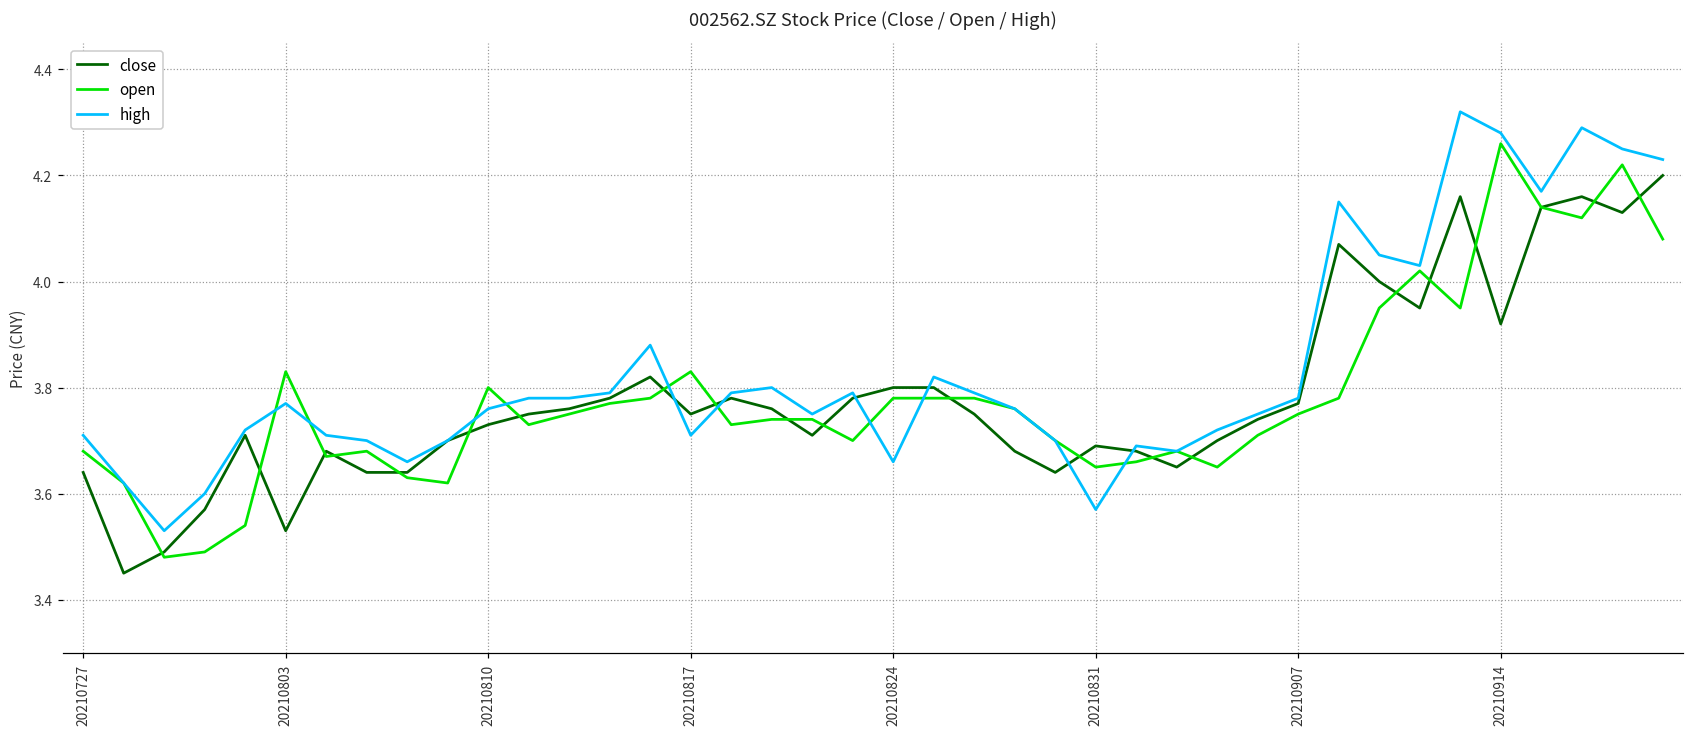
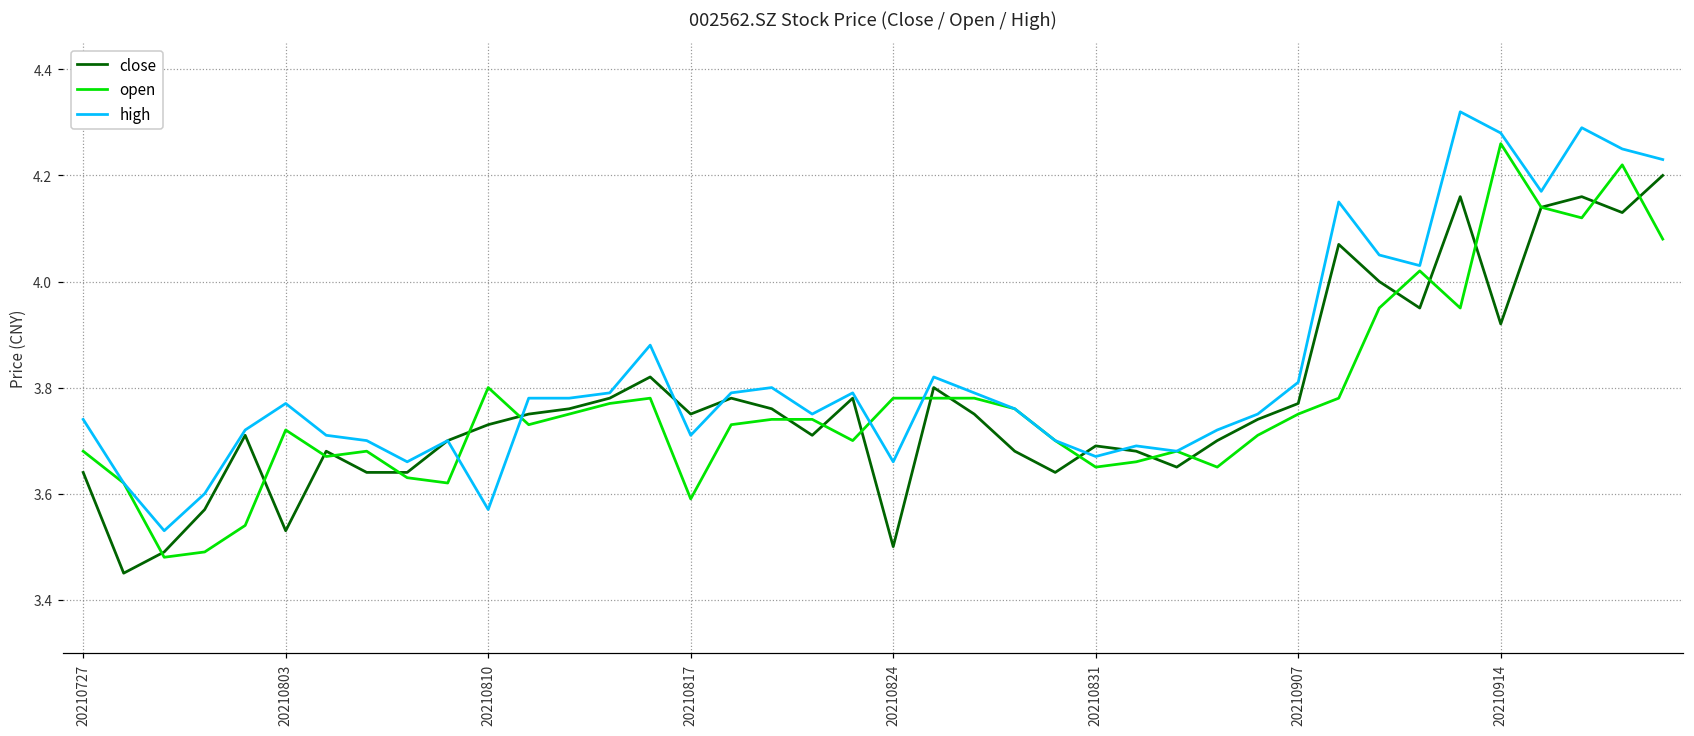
high, 20210727: 3.71 -> 3.74
open, 20210803: 3.83 -> 3.72
high, 20210810: 3.76 -> 3.57
open, 20210817: 3.83 -> 3.59
close, 20210824: 3.8 -> 3.5
high, 20210831: 3.57 -> 3.67
high, 20210907: 3.78 -> 3.81
